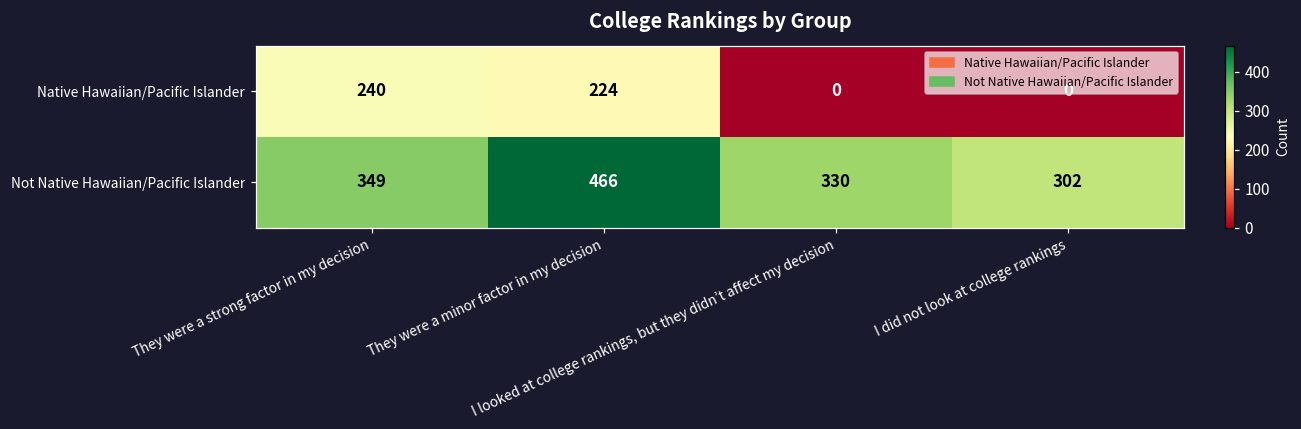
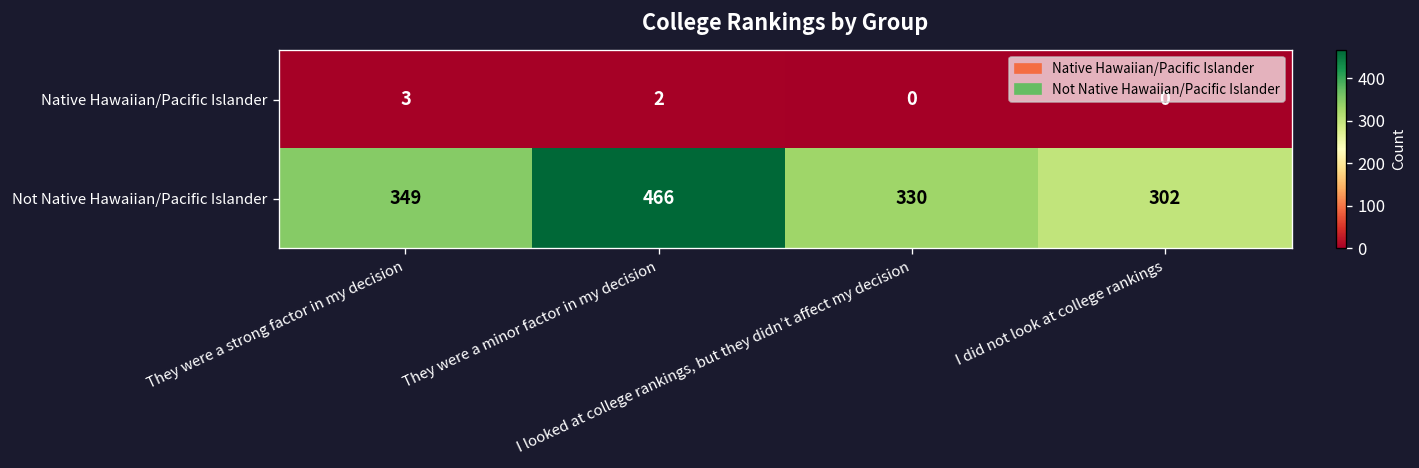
Native Hawaiian/Pacific Islander, They were a strong factor in my decision: 240 -> 3
Native Hawaiian/Pacific Islander, They were a minor factor in my decision: 224 -> 2
